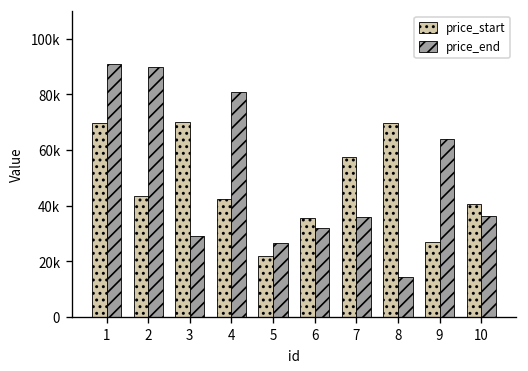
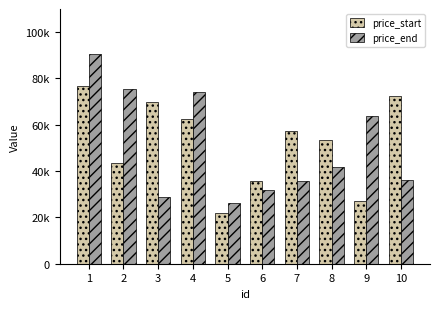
price_start, 1: 70000 -> 77000
price_end, 2: 90000 -> 76000
price_start, 4: 42000 -> 62000
price_end, 4: 81000 -> 74000
price_start, 8: 70000 -> 53000
price_end, 8: 14000 -> 42000
price_start, 10: 40000 -> 72000
